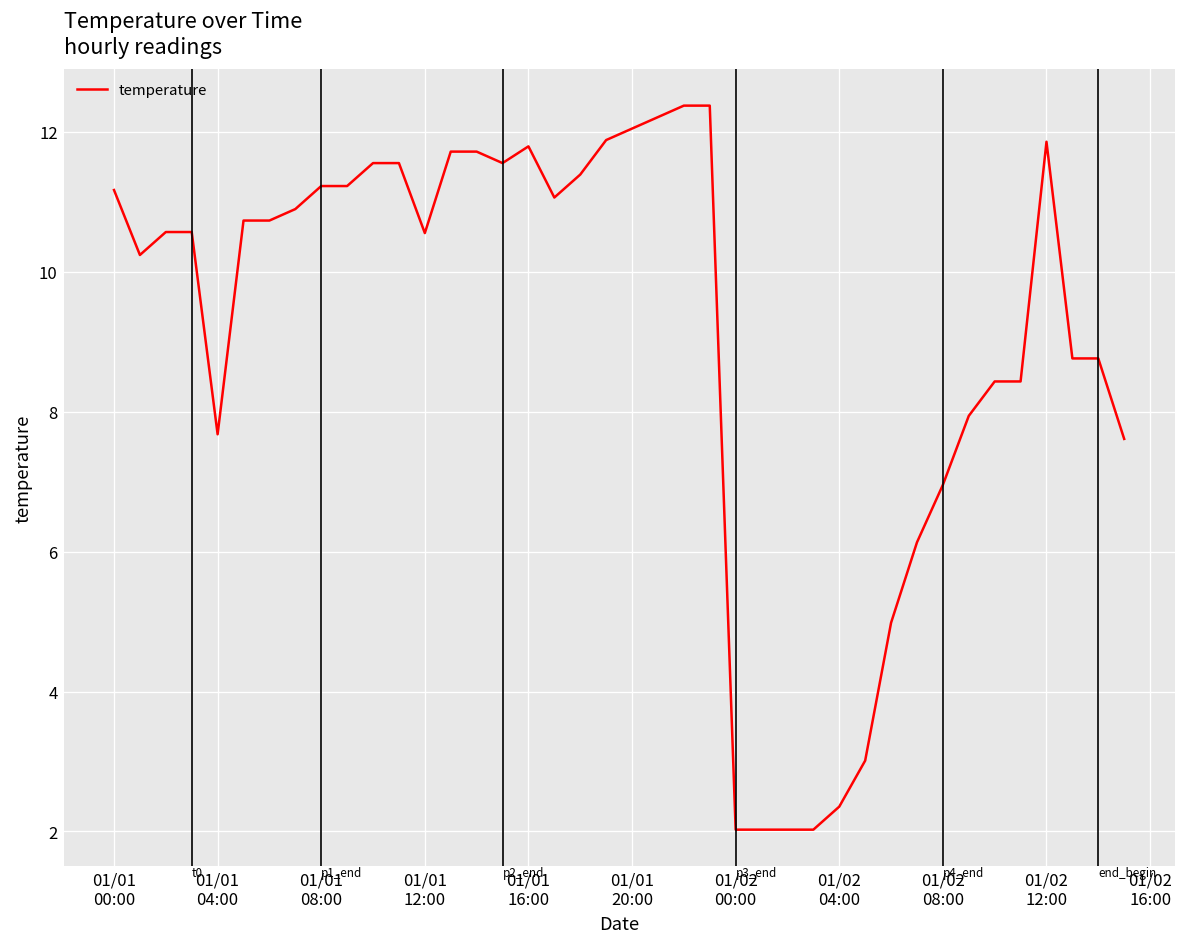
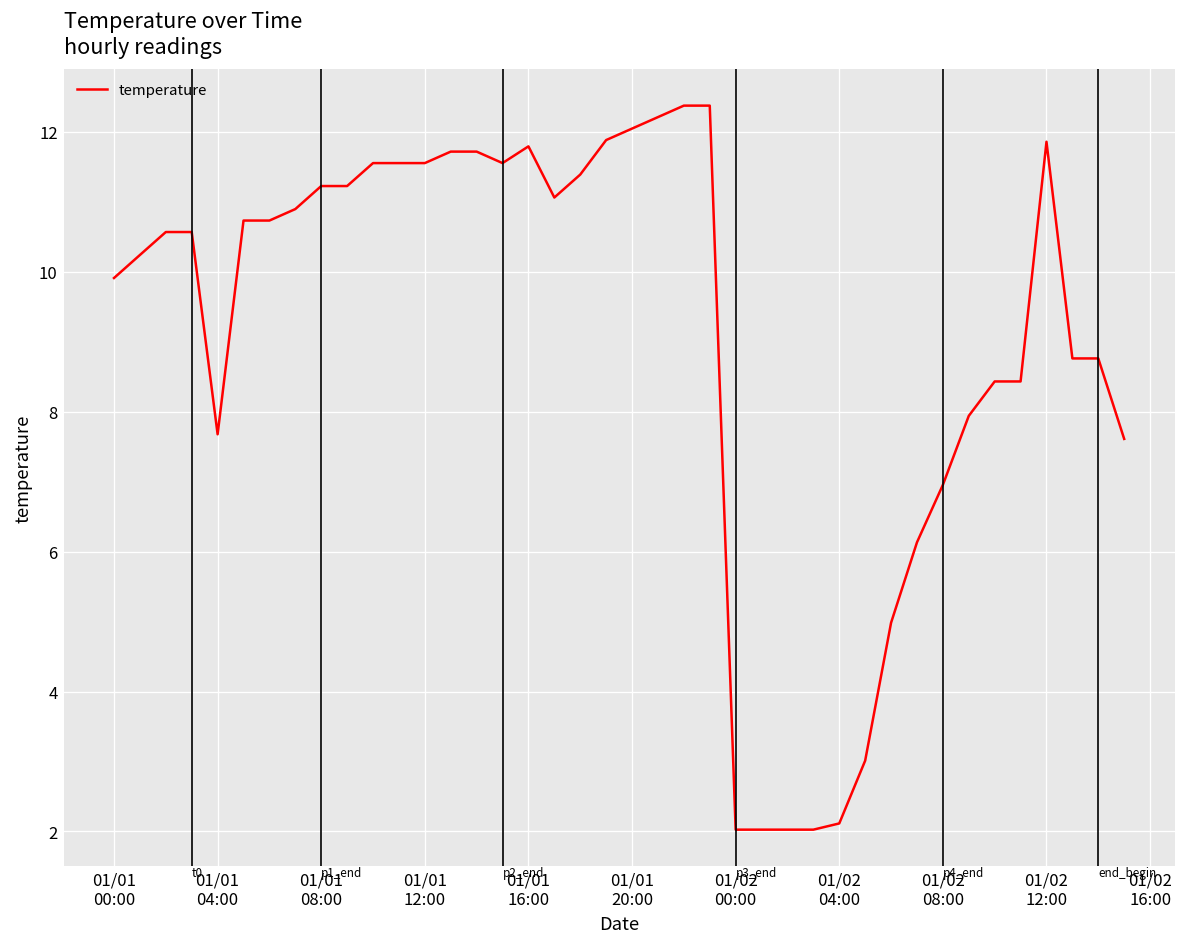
01/01 00:00: 11.2 -> 9.9
01/01 12:00: 10.6 -> 11.6
01/02 04:00: 2.4 -> 2.1
